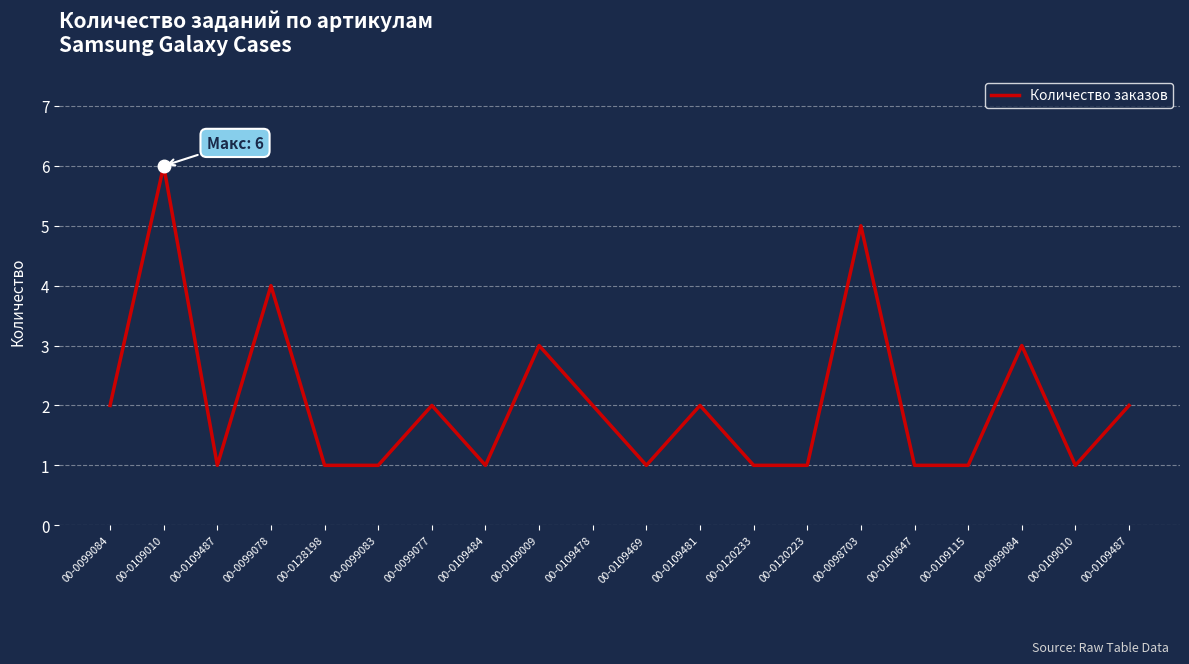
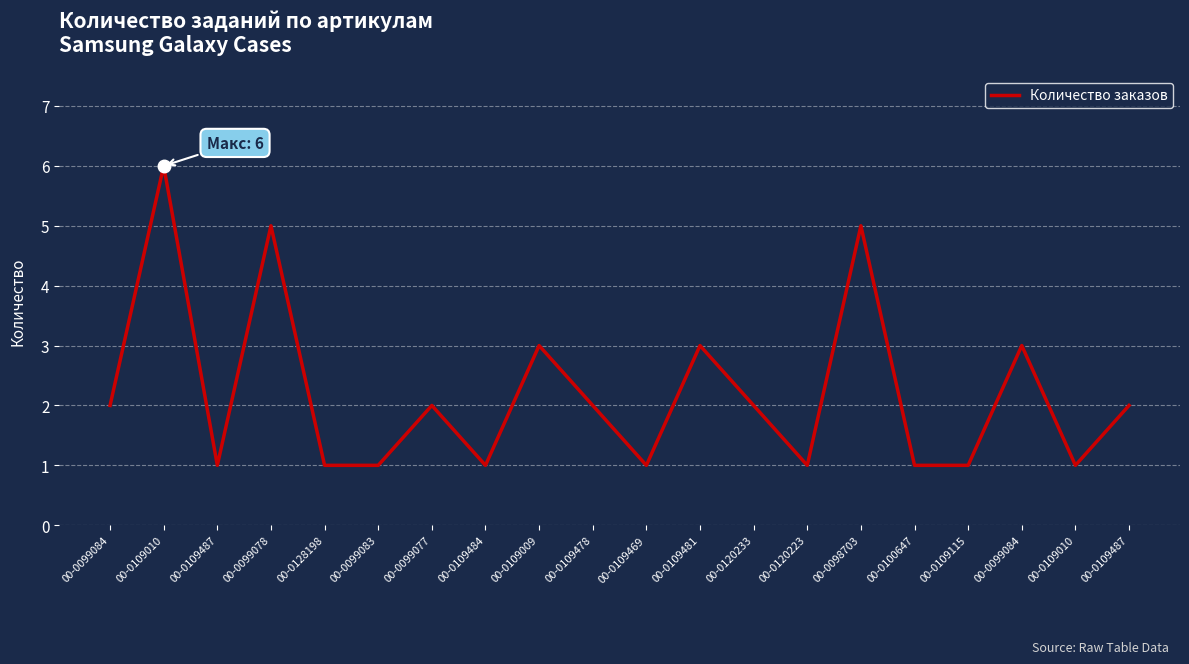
Количество заказов, 00-0099078: 4 -> 5
Количество заказов, 00-0109481: 2 -> 3
Количество заказов, 00-0120233: 1 -> 2
